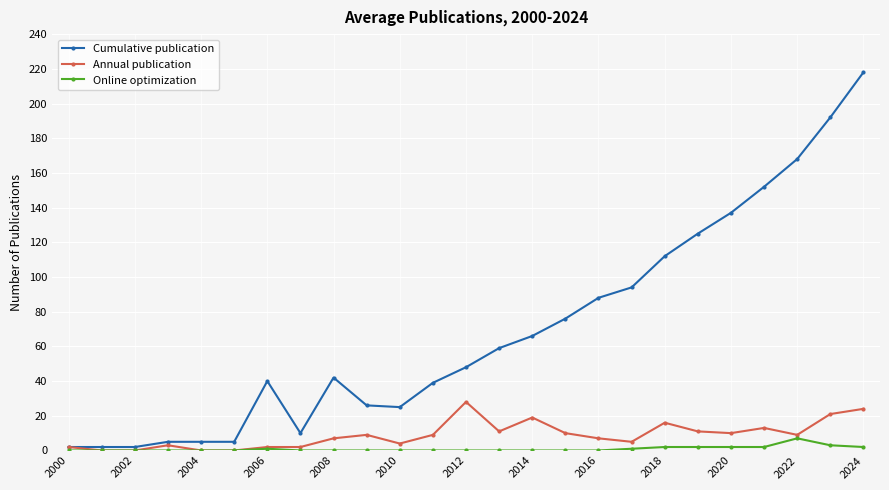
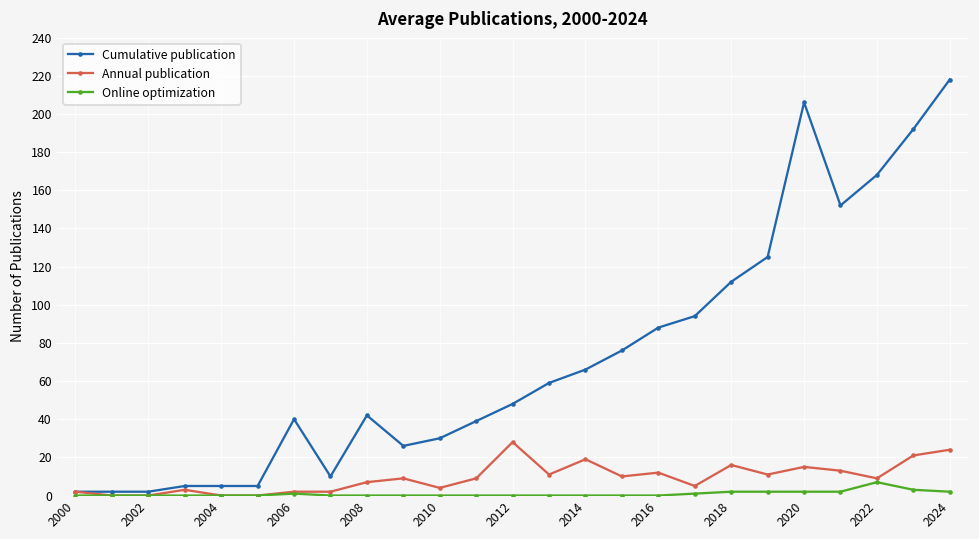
Cumulative publication, 2010: 25 -> 30
Annual publication, 2016: 7 -> 12
Cumulative publication, 2020: 137 -> 206
Annual publication, 2020: 10 -> 15
